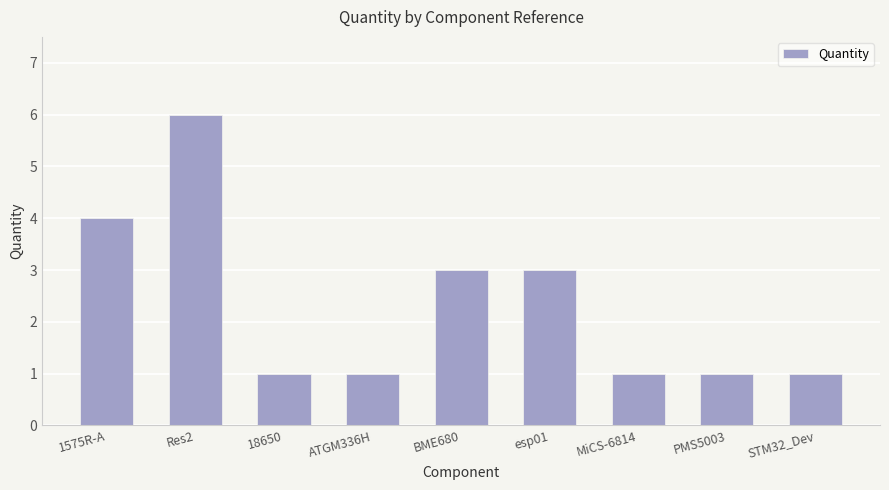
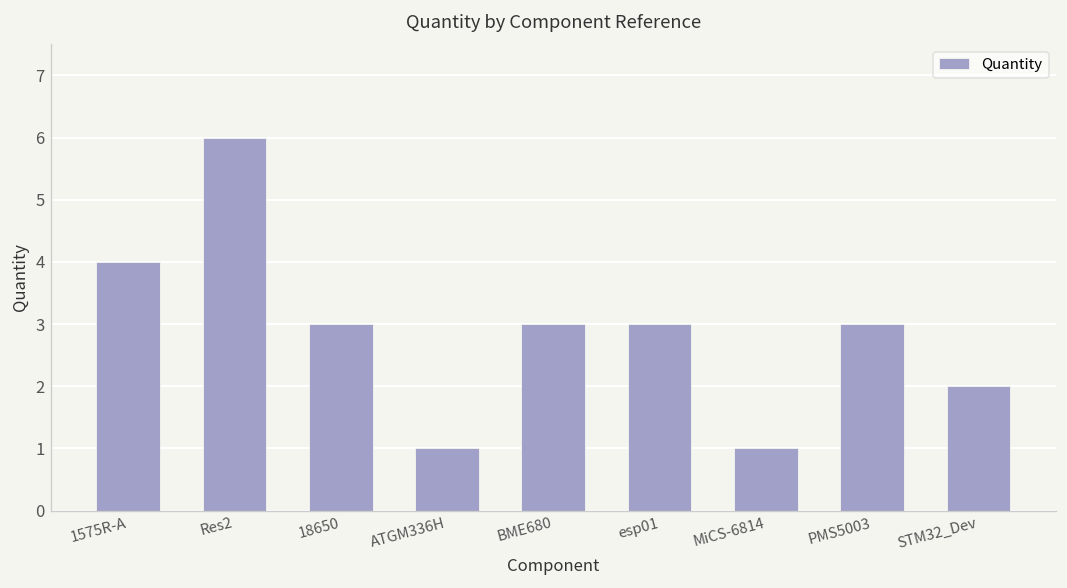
18650: 1 -> 3
PMS5003: 1 -> 3
STM32_Dev: 1 -> 2
